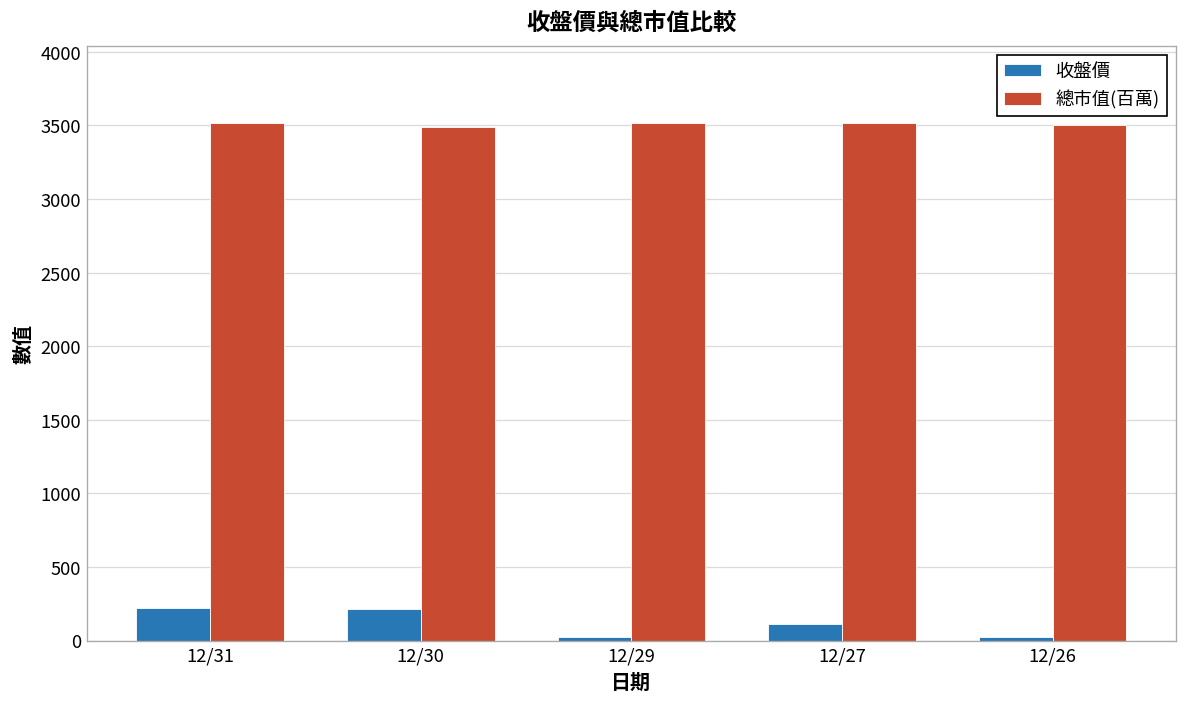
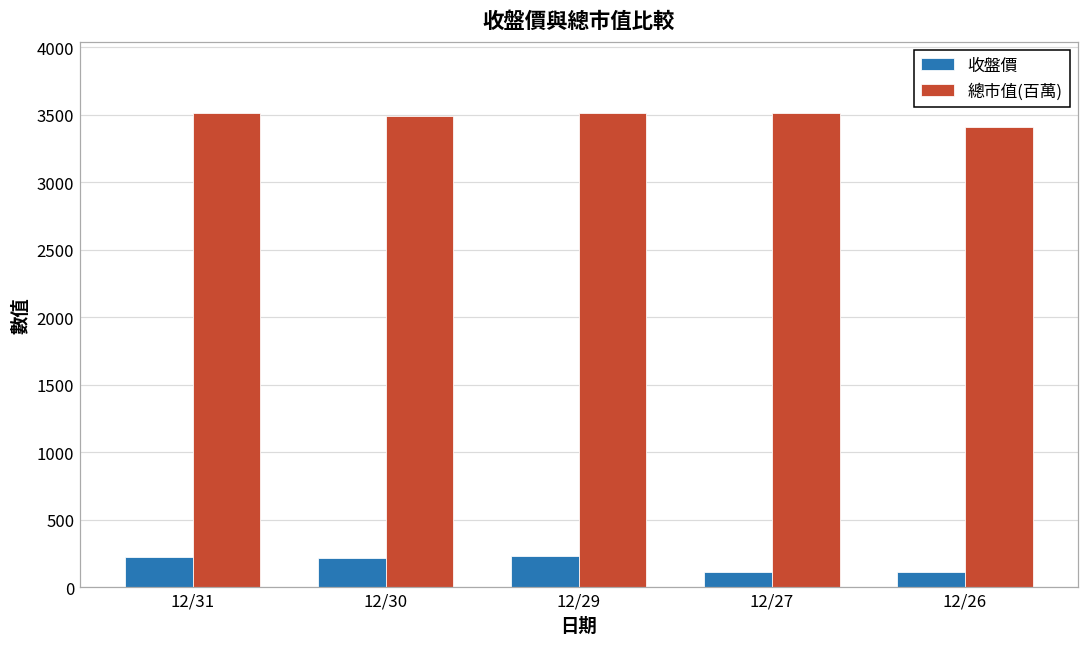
收盤價, 12/29: 20 -> 230
收盤價, 12/26: 20 -> 110
總市值(百萬), 12/26: 3510 -> 3410
